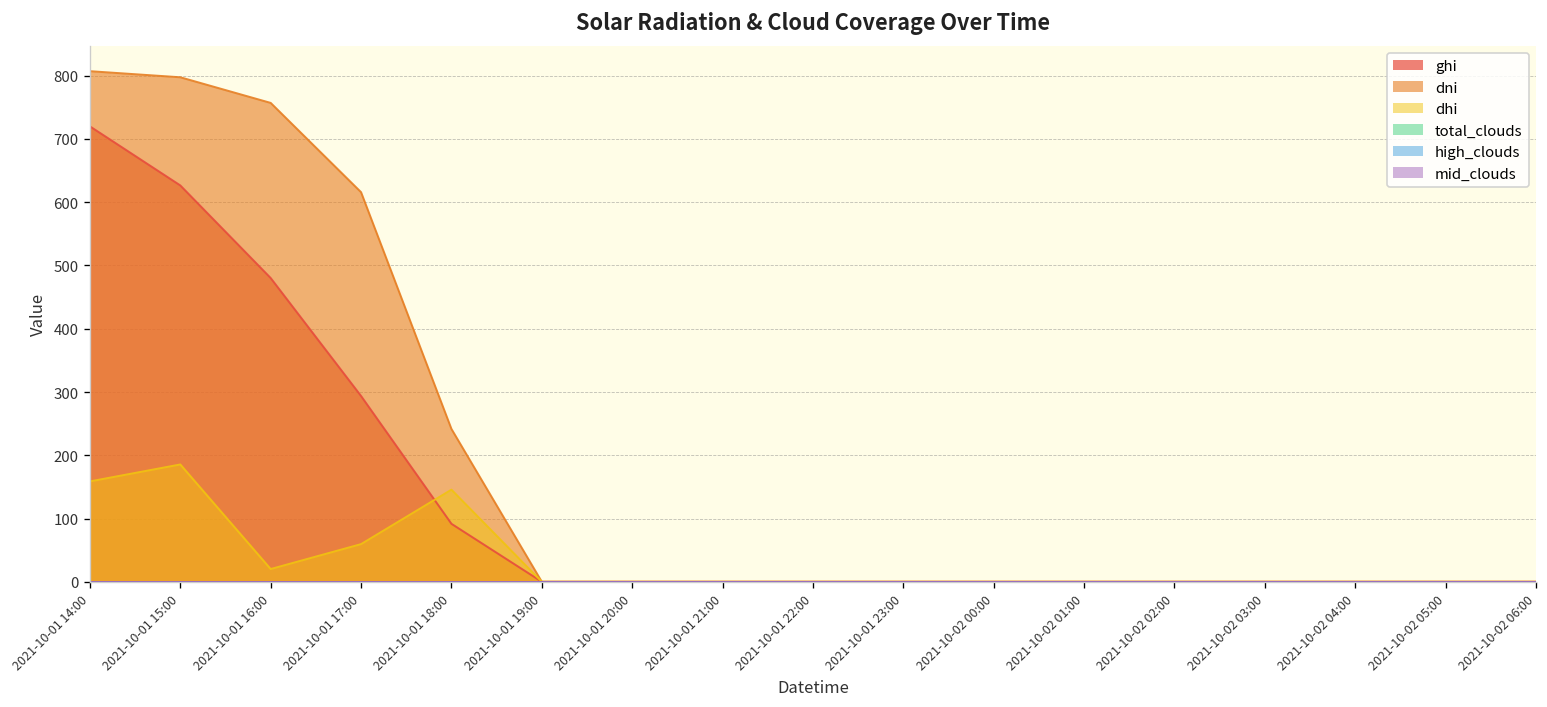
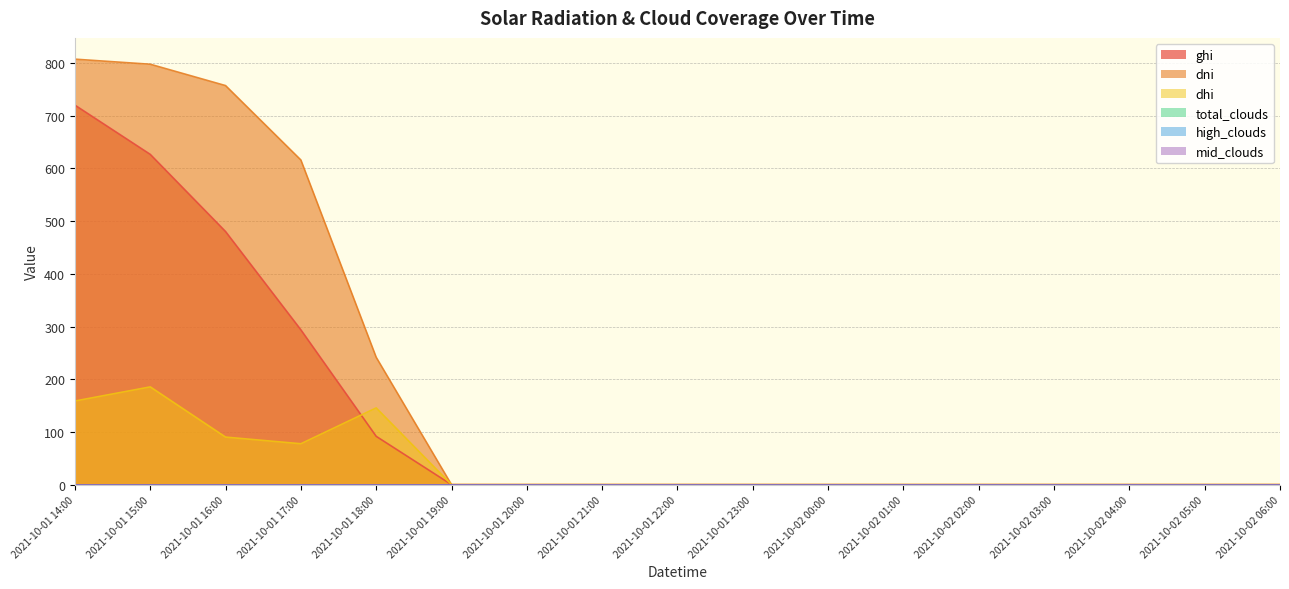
dhi, 2021-10-01 16:00: 20 -> 90
dhi, 2021-10-01 17:00: 60 -> 80
